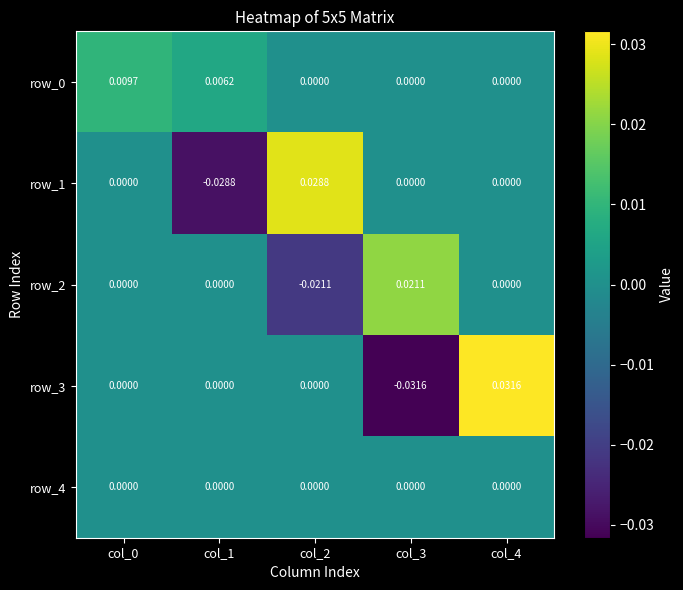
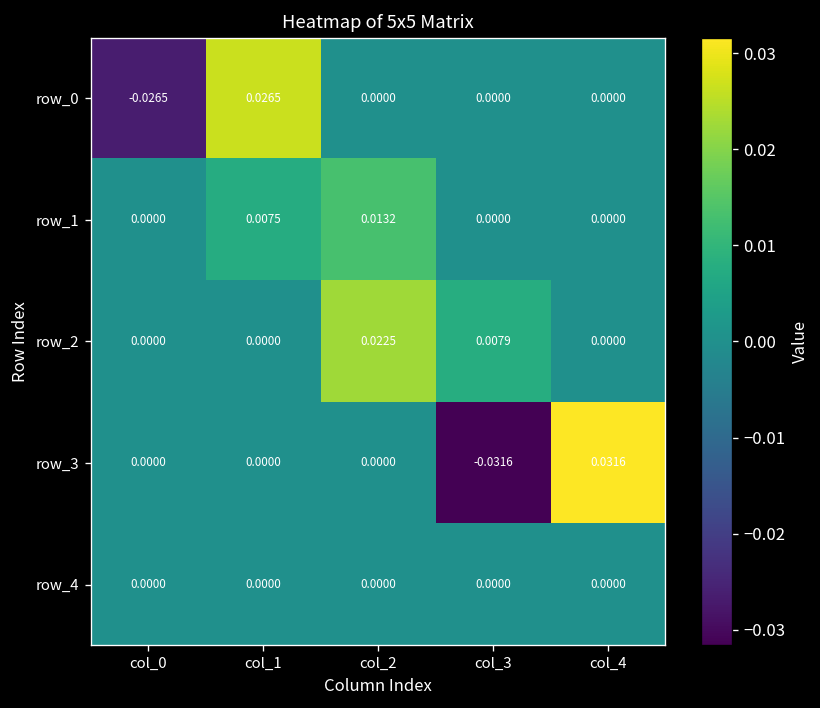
row_0, col_0: 0.0097 -> -0.0265
row_0, col_1: 0.0062 -> 0.0265
row_1, col_1: -0.0288 -> 0.0075
row_1, col_2: 0.0288 -> 0.0132
row_2, col_2: -0.0211 -> 0.0225
row_2, col_3: 0.0211 -> 0.0079
